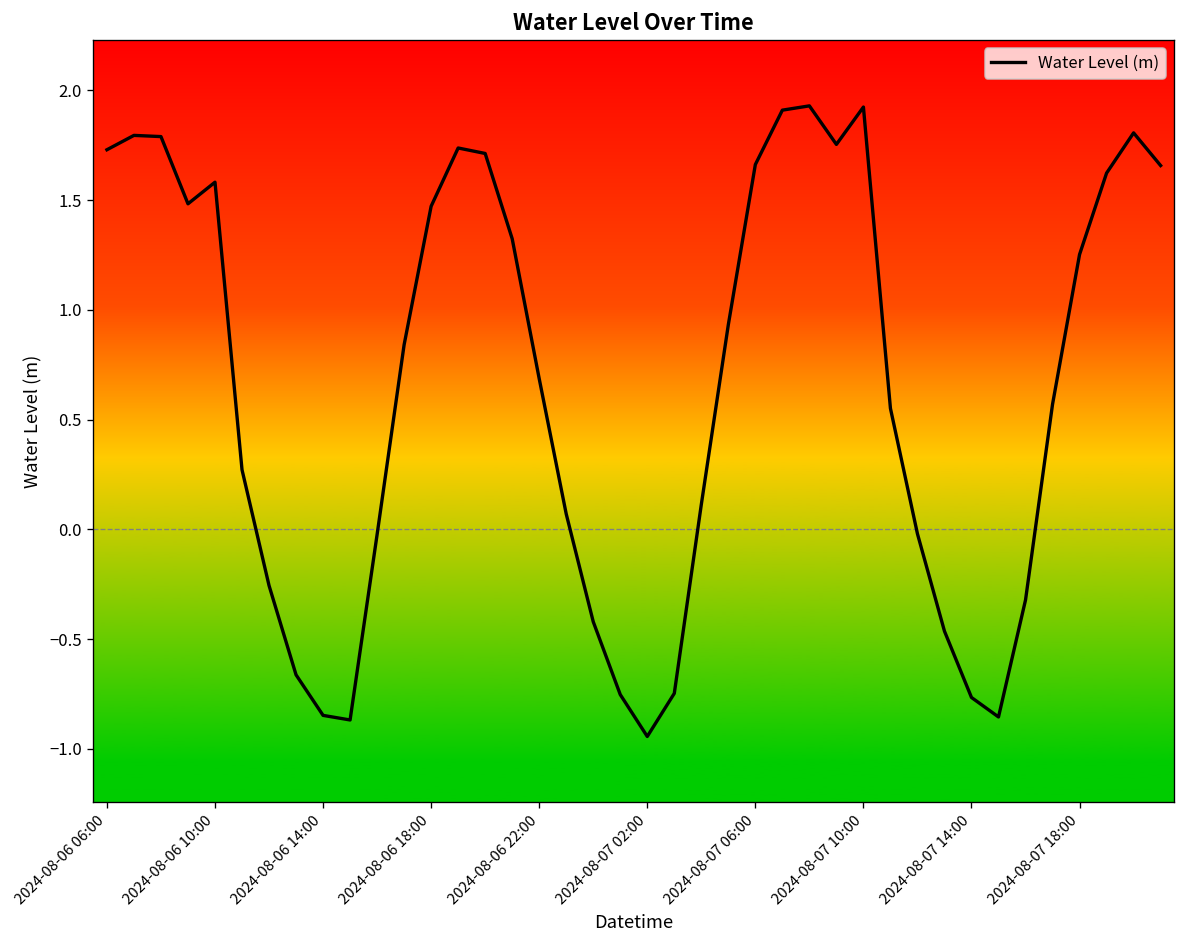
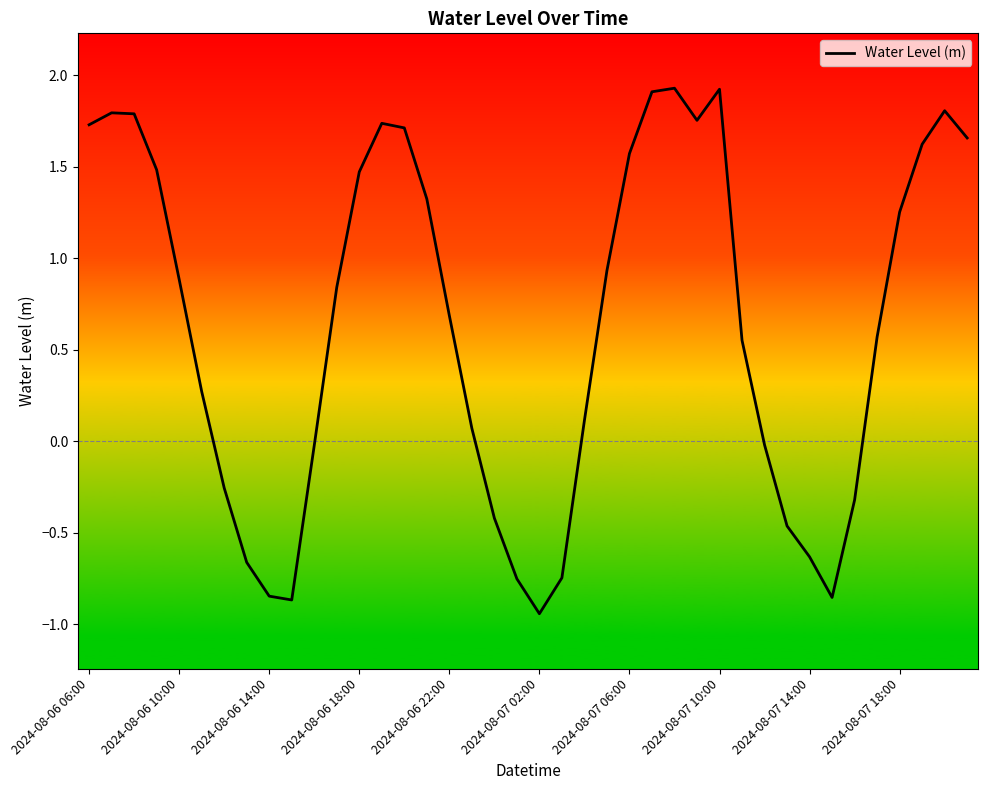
2024-08-06 10:00: 1.58 -> 0.88
2024-08-07 06:00: 1.66 -> 1.57
2024-08-07 14:00: -0.77 -> -0.63
